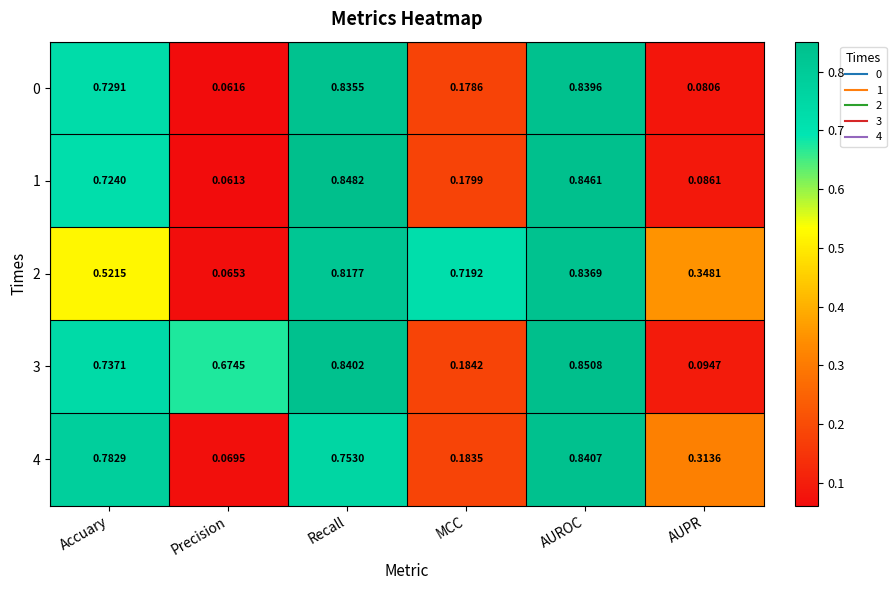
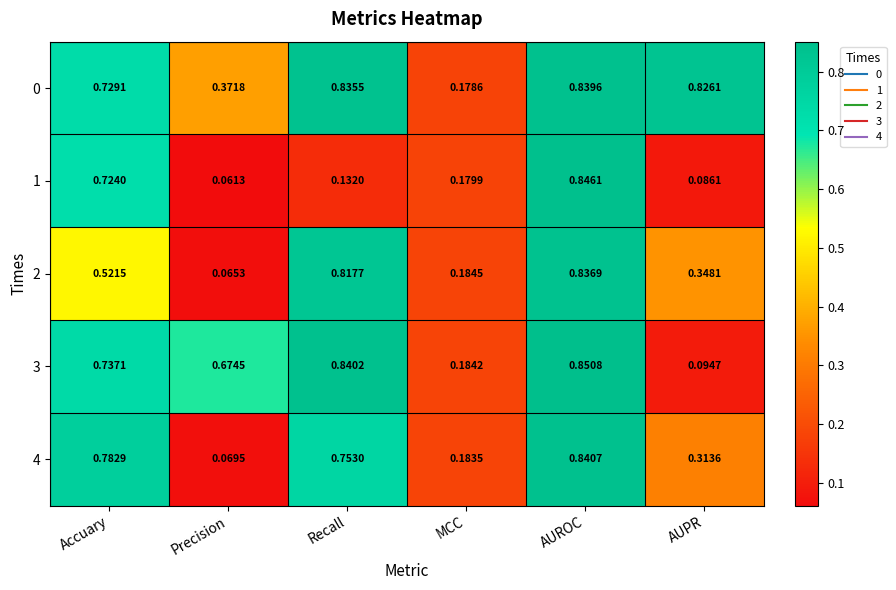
0, Precision: 0.0616 -> 0.3718
0, AUPR: 0.0806 -> 0.8261
1, Recall: 0.8482 -> 0.1320
2, MCC: 0.7192 -> 0.1845
